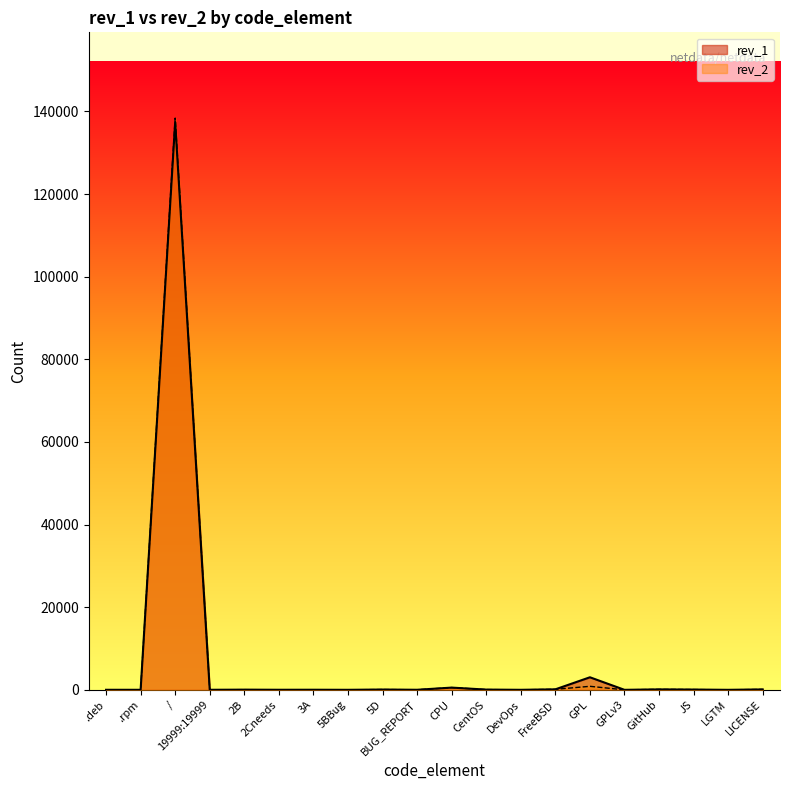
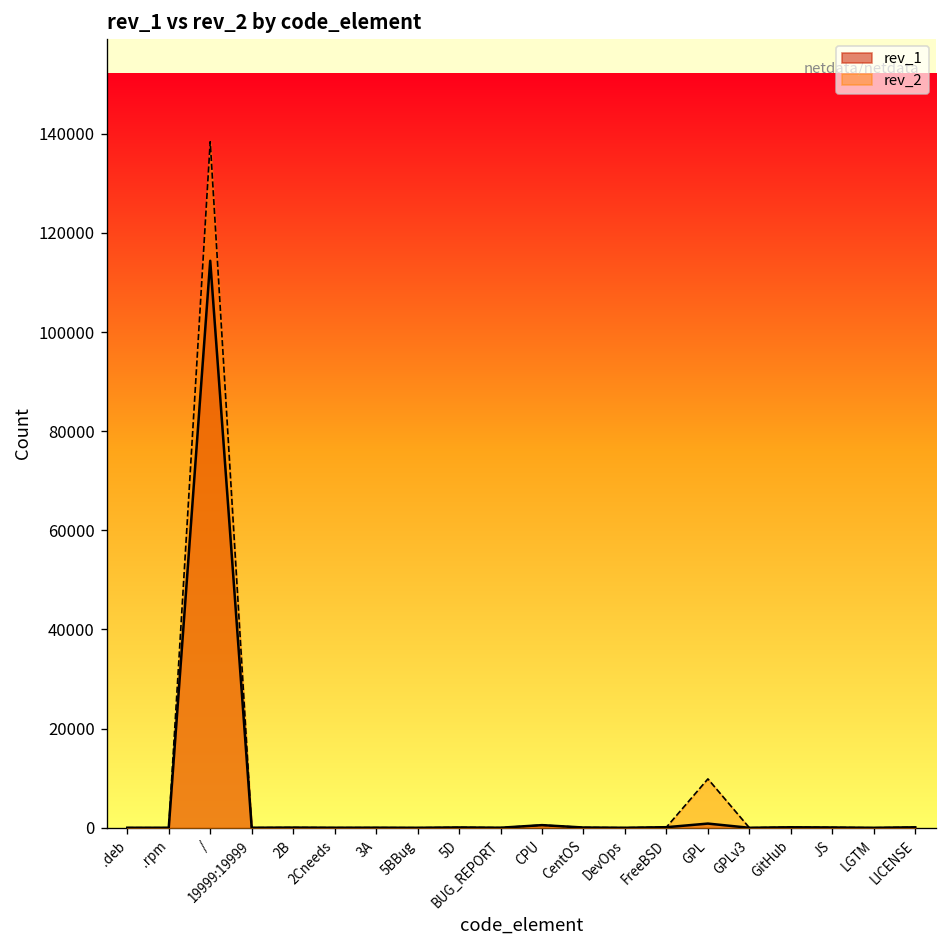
rev_1, /: 137000 -> 114000
rev_1, GPL: 3000 -> 1000
rev_2, GPL: 1000 -> 10000
